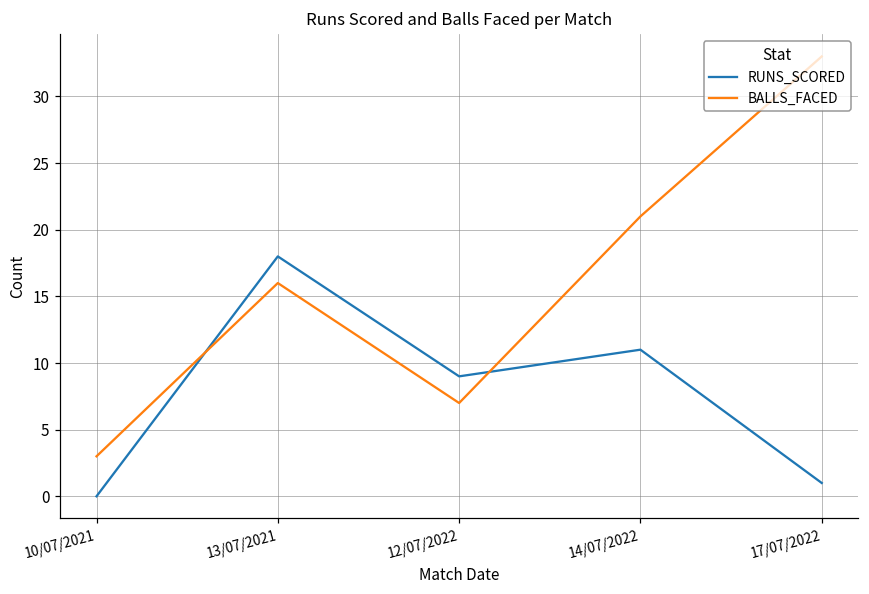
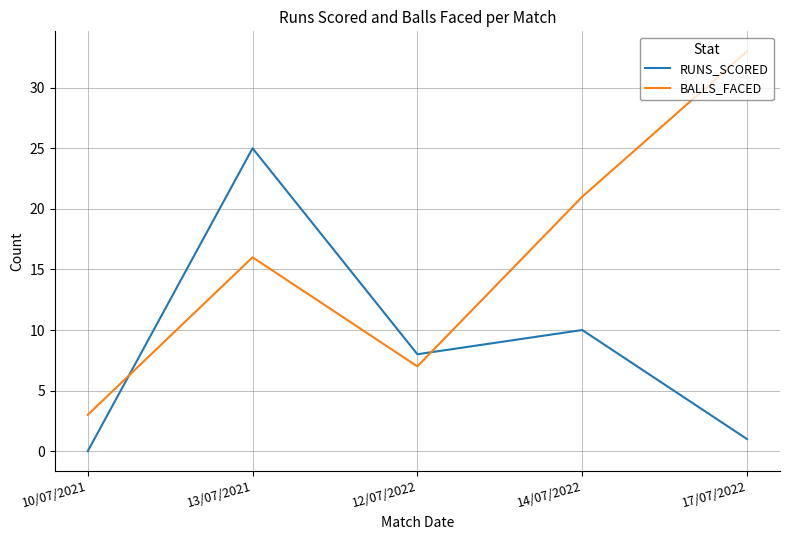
RUNS_SCORED, 13/07/2021: 18 -> 25
RUNS_SCORED, 12/07/2022: 9 -> 8
RUNS_SCORED, 14/07/2022: 11 -> 10
